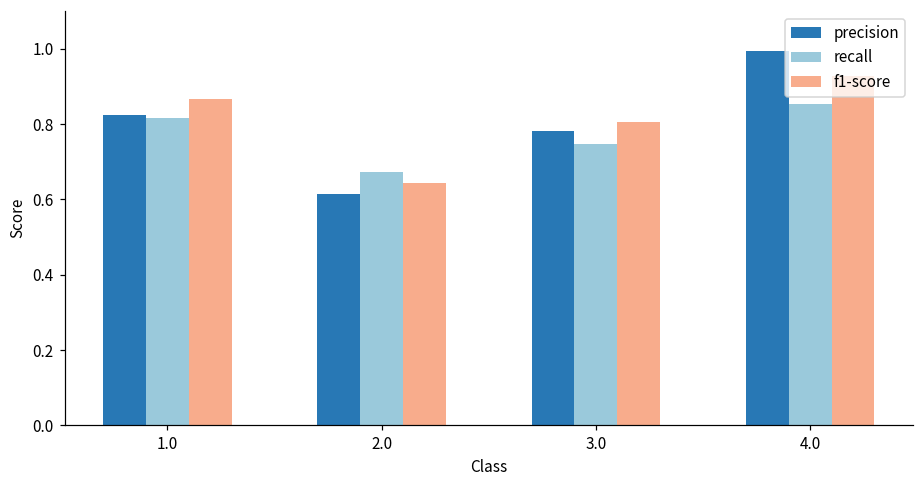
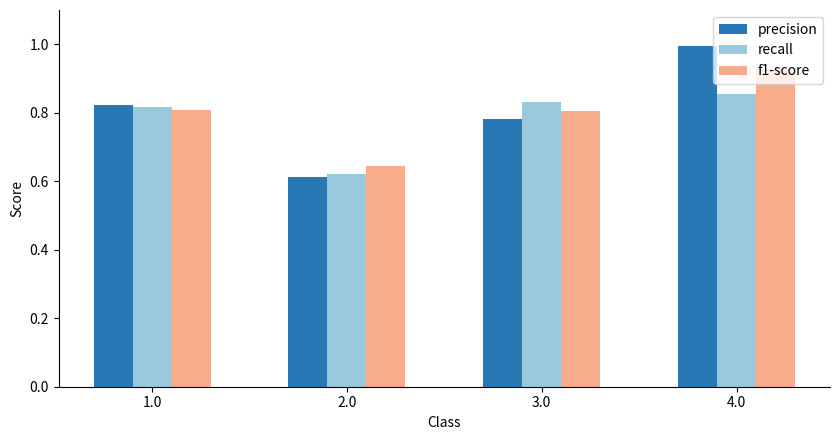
f1-score, 1.0: 0.87 -> 0.81
recall, 2.0: 0.67 -> 0.62
recall, 3.0: 0.75 -> 0.83
